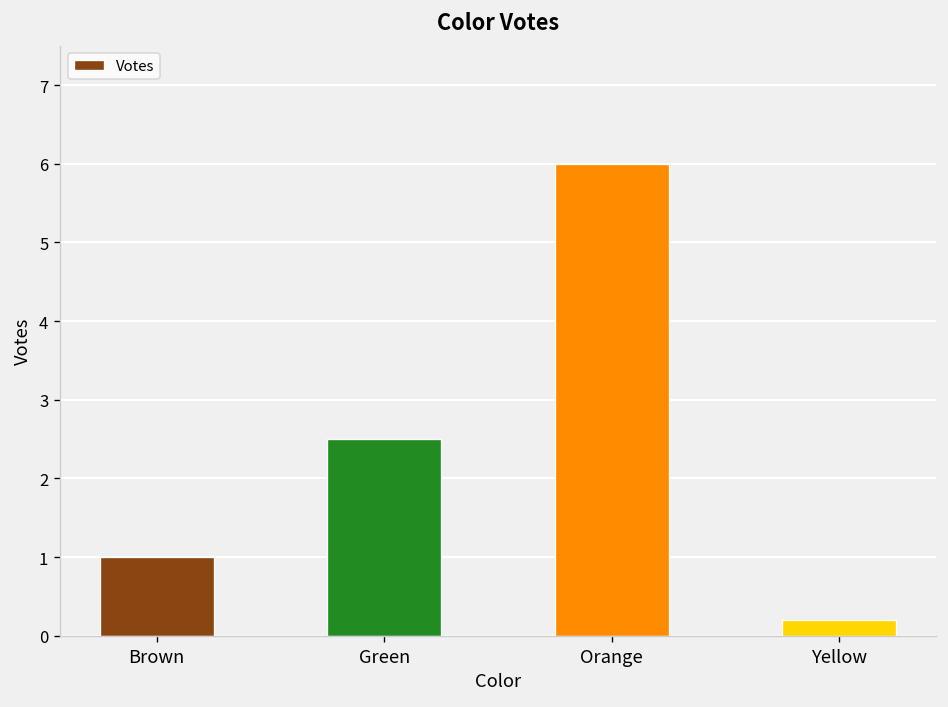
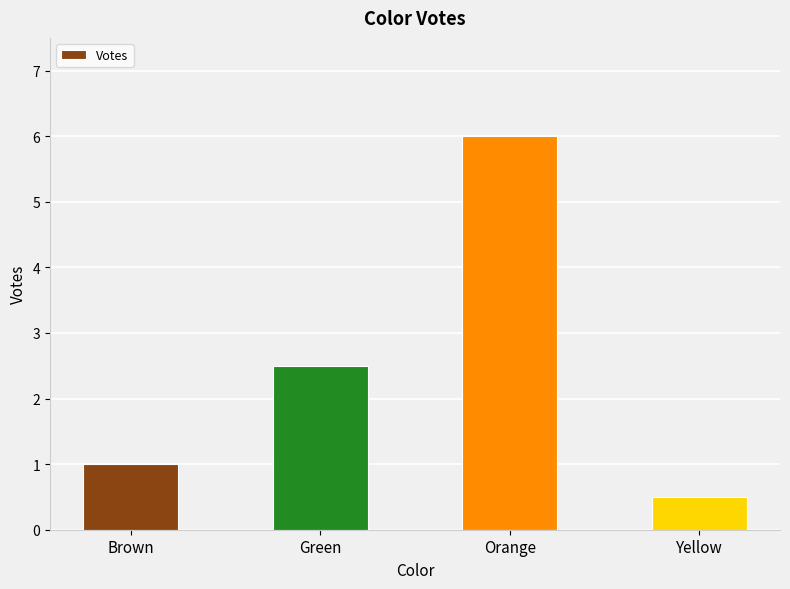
Yellow: 0.2 -> 0.5
